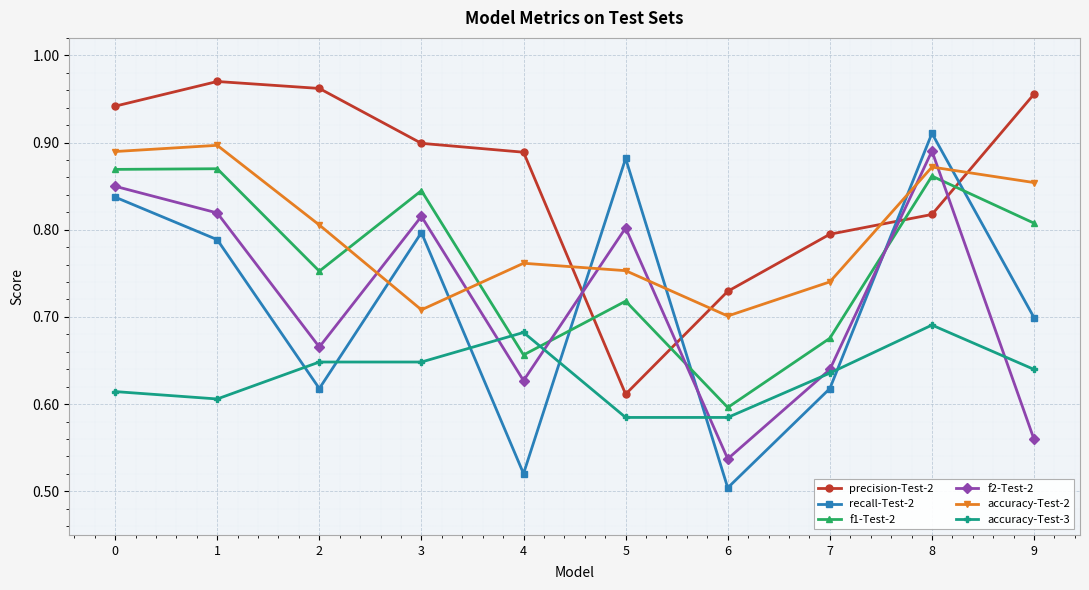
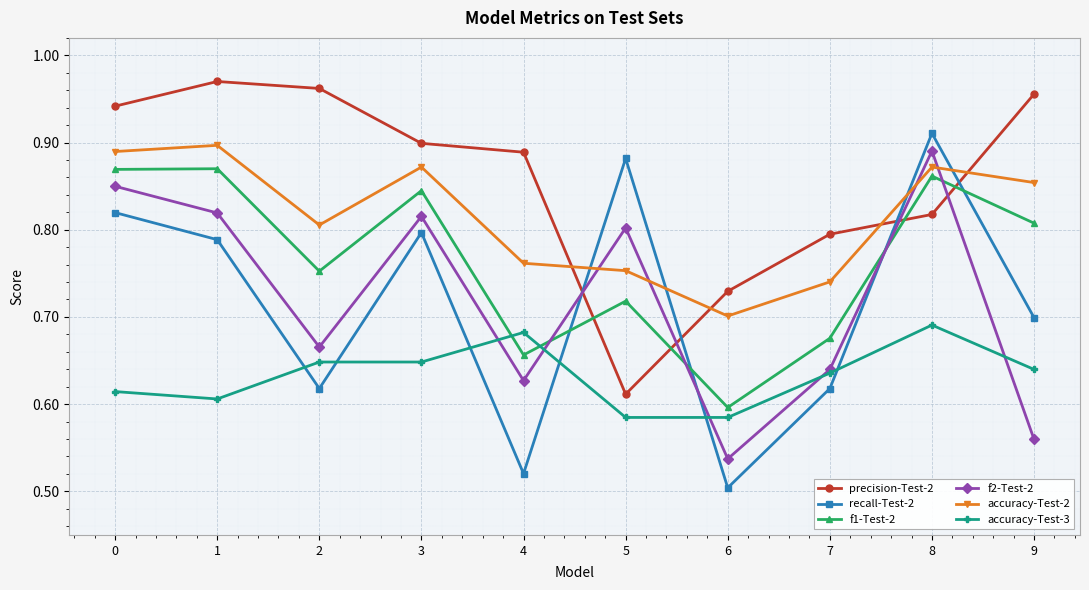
recall-Test-2, 0: 0.84 -> 0.82
accuracy-Test-2, 3: 0.71 -> 0.87
